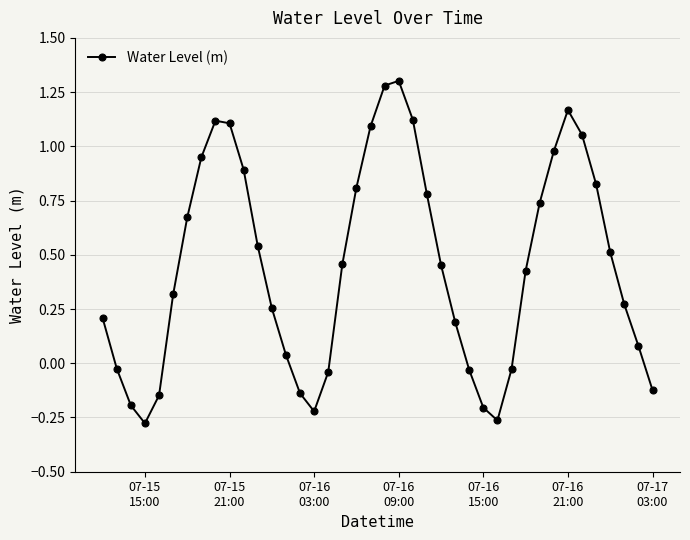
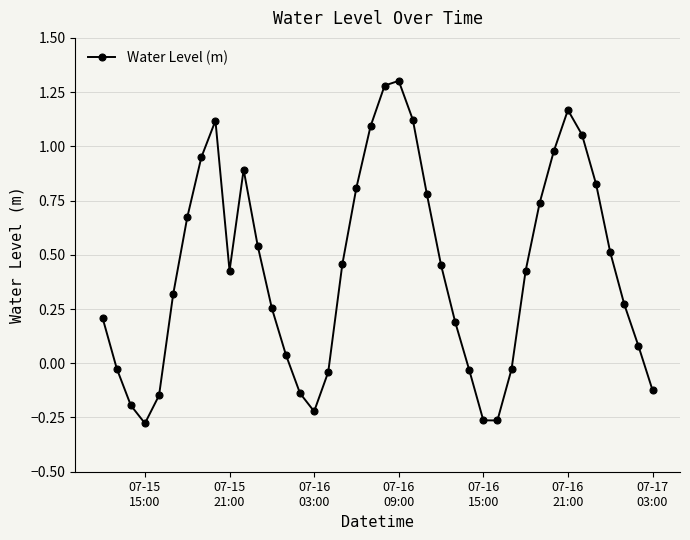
07-15 21:00: 1.11 -> 0.43
07-16 15:00: -0.20 -> -0.26
